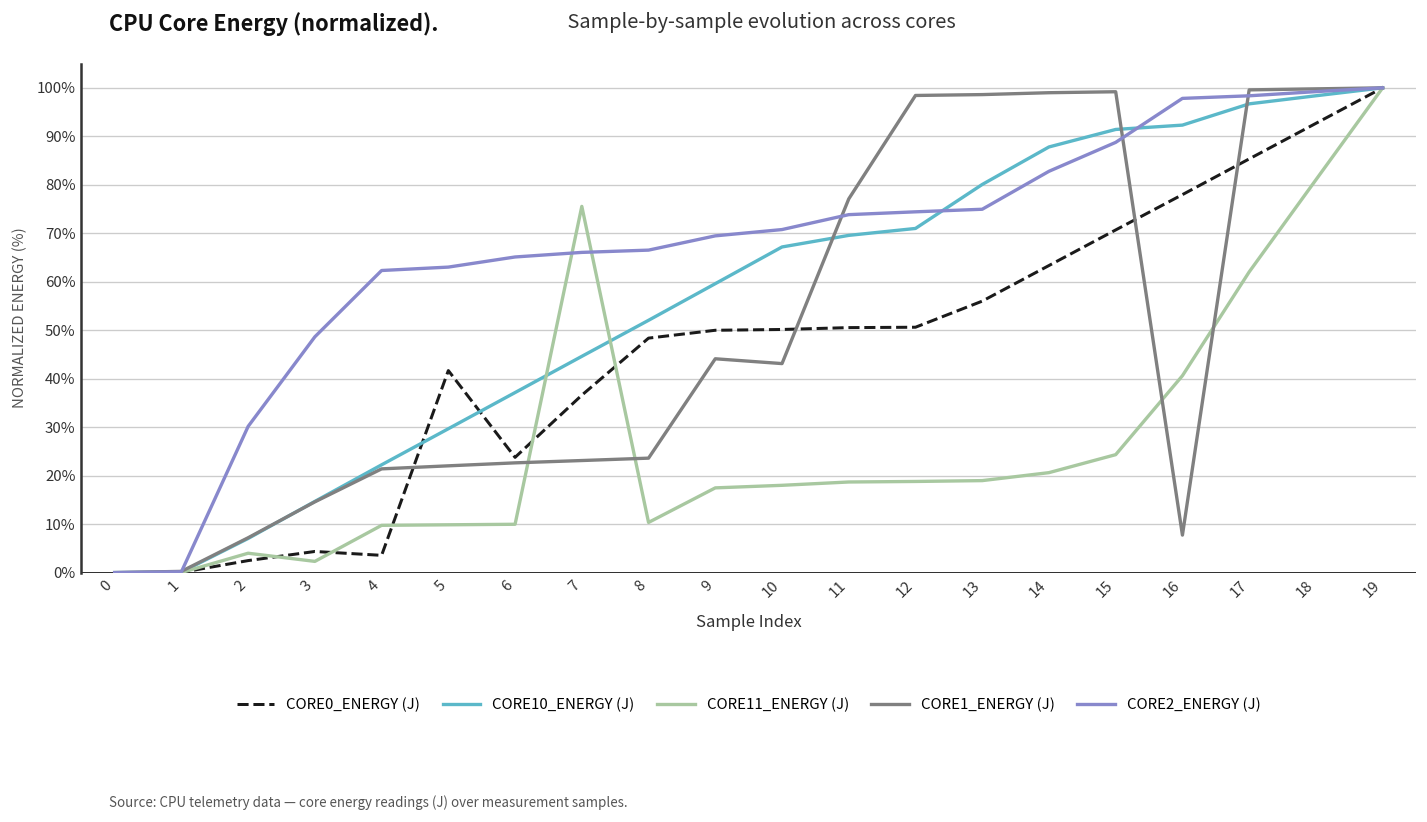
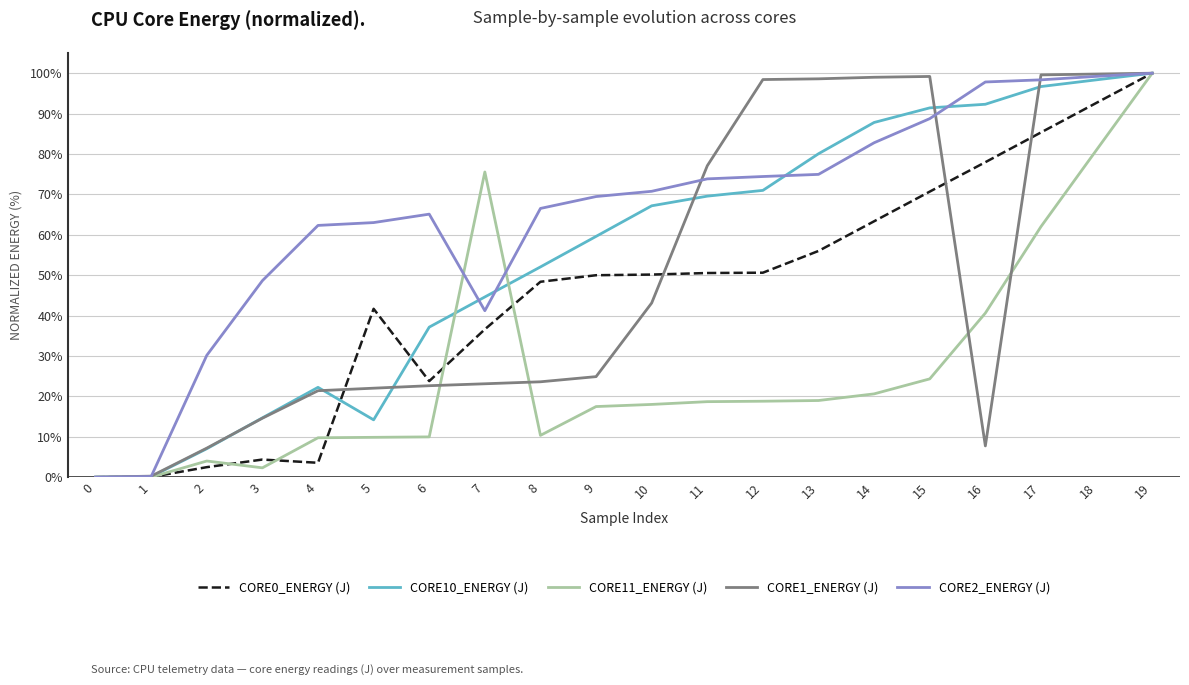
CORE10_ENERGY (J), 5: 30% -> 14%
CORE2_ENERGY (J), 7: 66% -> 41%
CORE1_ENERGY (J), 9: 44% -> 25%
